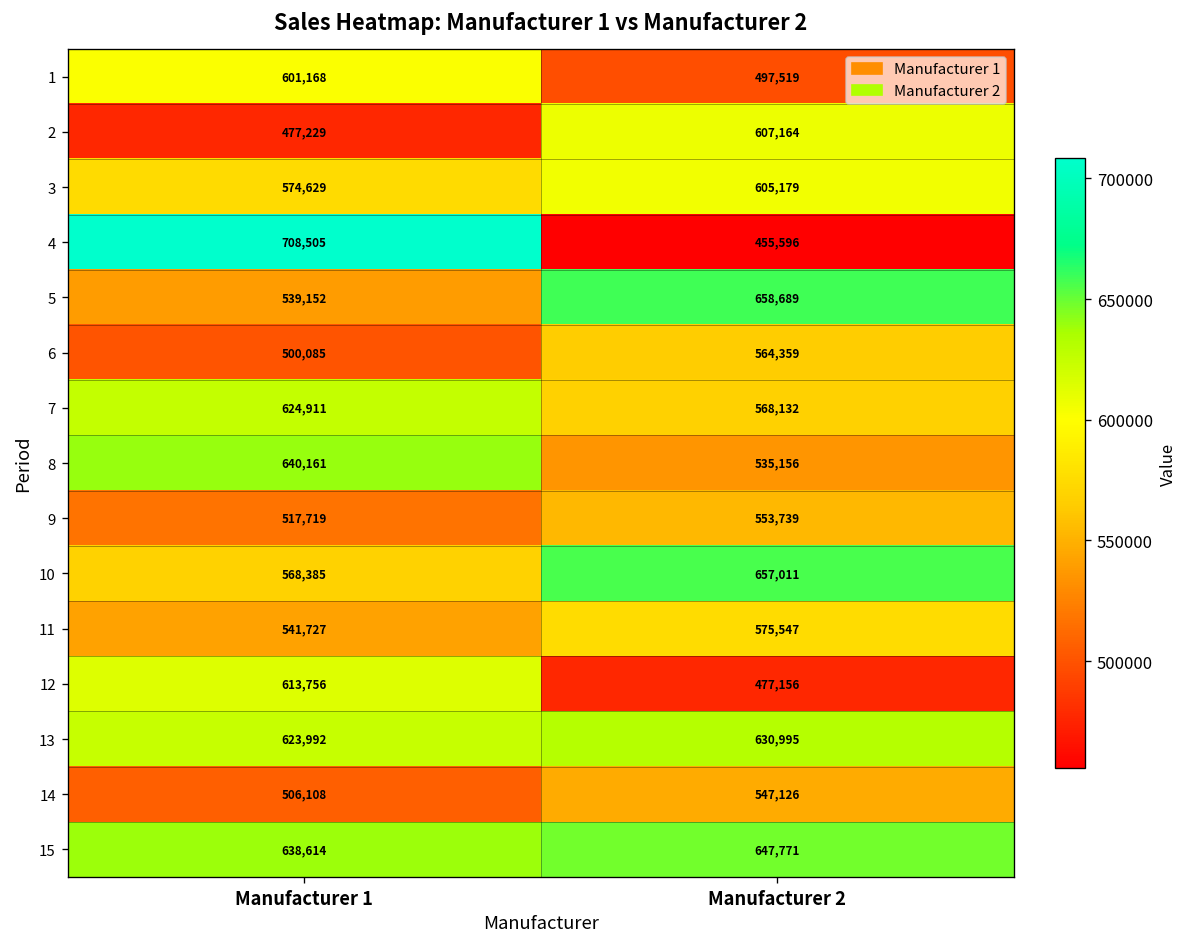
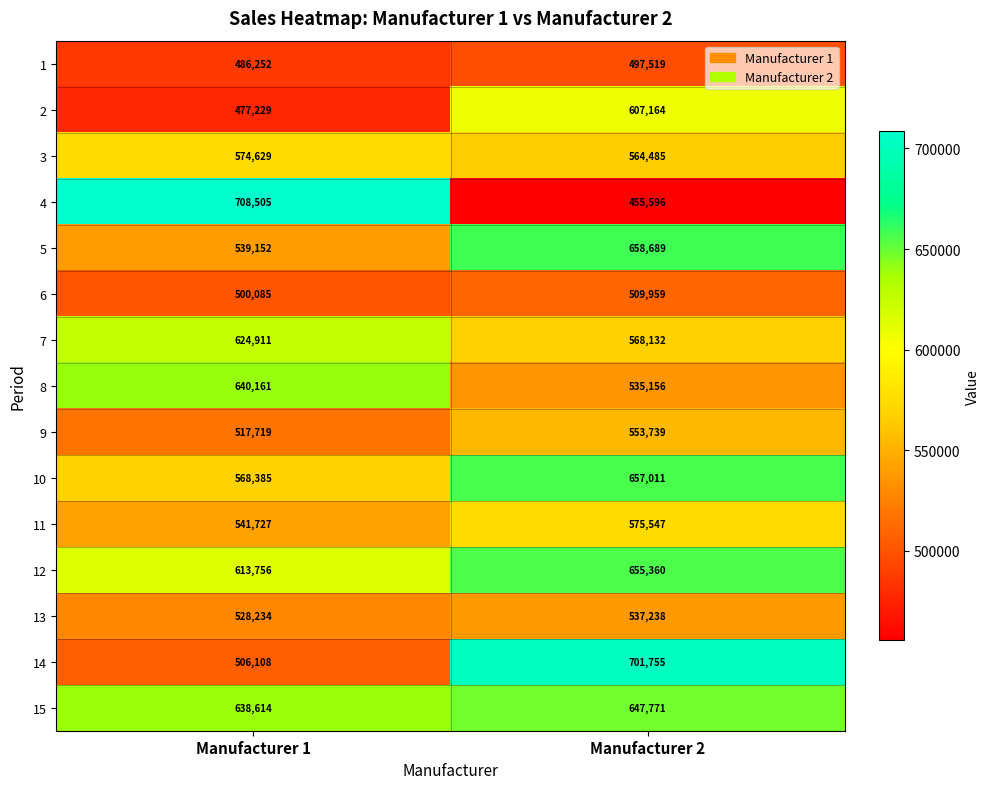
1, Manufacturer 1: 601,168 -> 486,252
3, Manufacturer 2: 605,179 -> 564,485
6, Manufacturer 2: 564,359 -> 509,959
12, Manufacturer 2: 477,156 -> 655,360
13, Manufacturer 1: 623,992 -> 528,234
13, Manufacturer 2: 630,995 -> 537,238
14, Manufacturer 2: 547,126 -> 701,755
